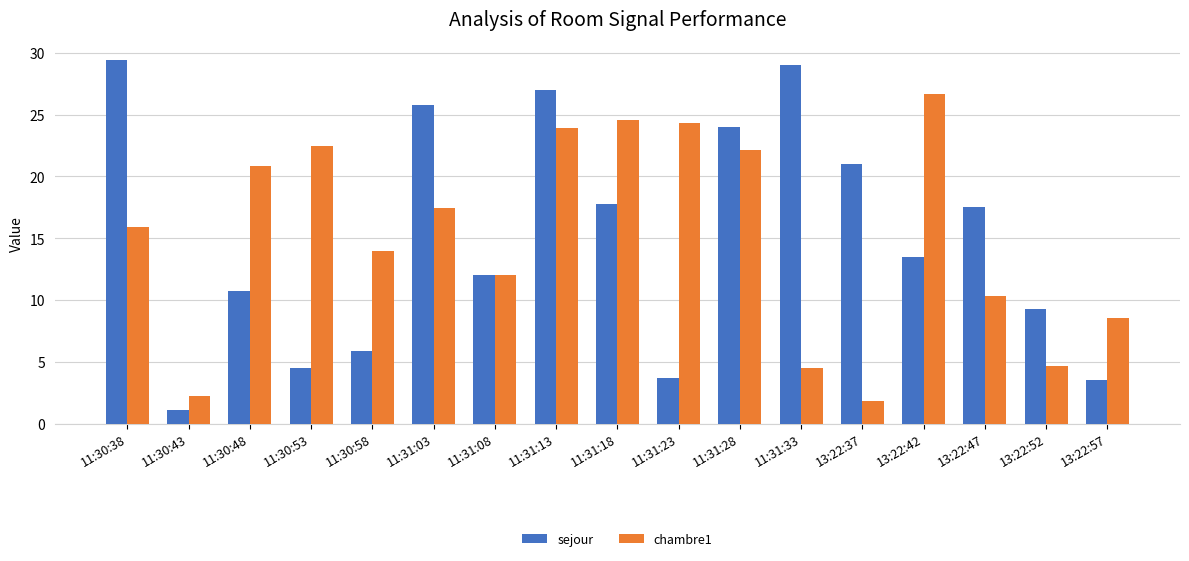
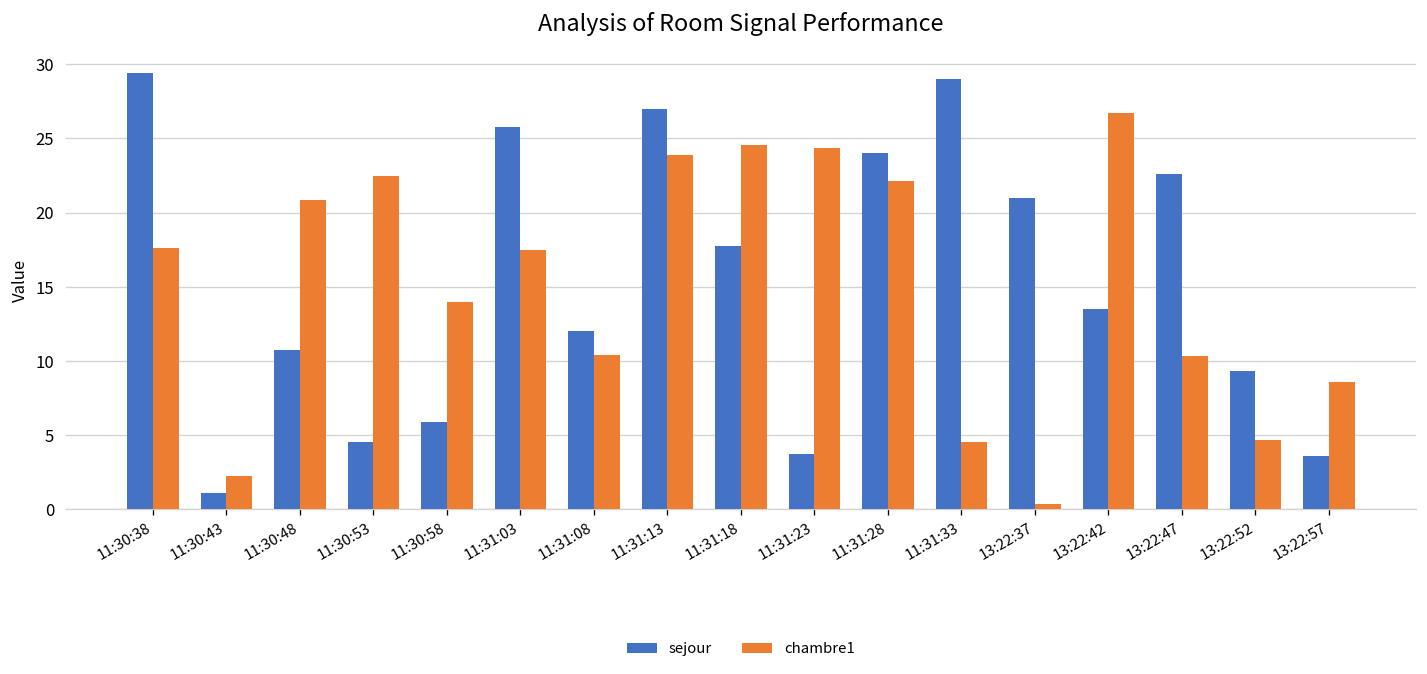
chambre1, 11:30:38: 15.9 -> 17.6
chambre1, 11:31:08: 12.0 -> 10.4
chambre1, 13:22:37: 1.9 -> 0.3
sejour, 13:22:47: 17.5 -> 22.6
